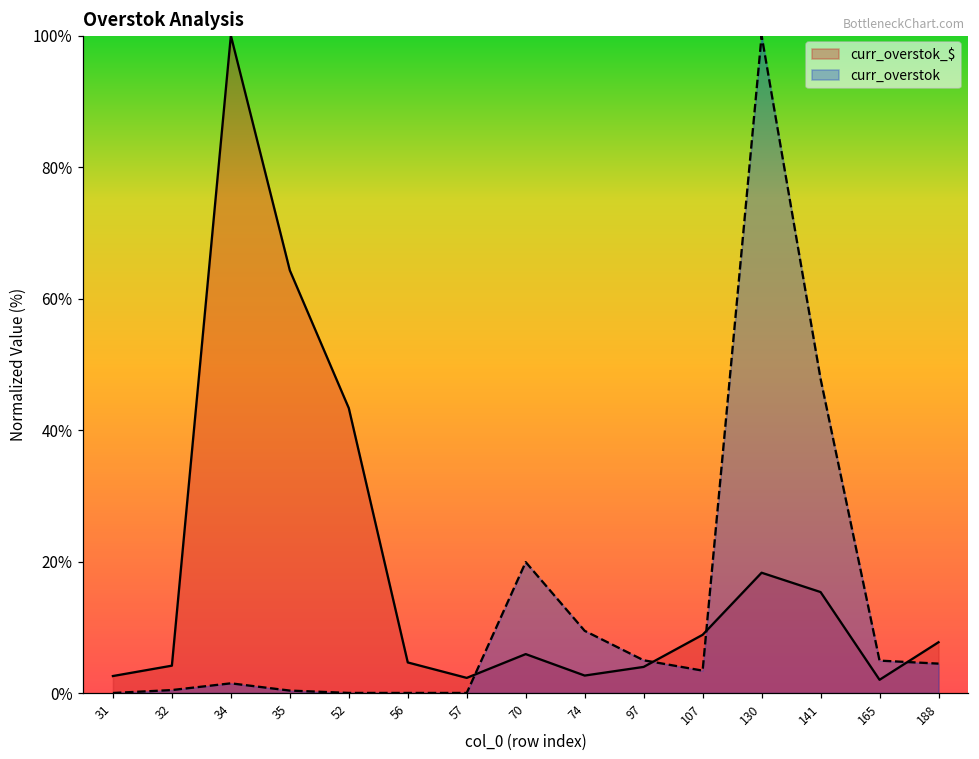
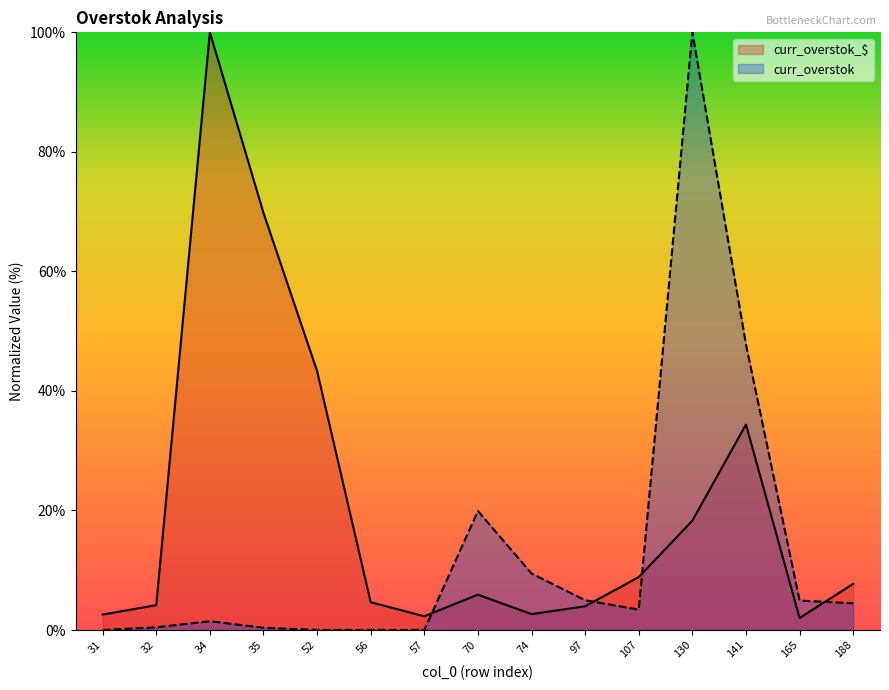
curr_overstok_$, 35: 64% -> 70%
curr_overstok_$, 141: 15% -> 34%
